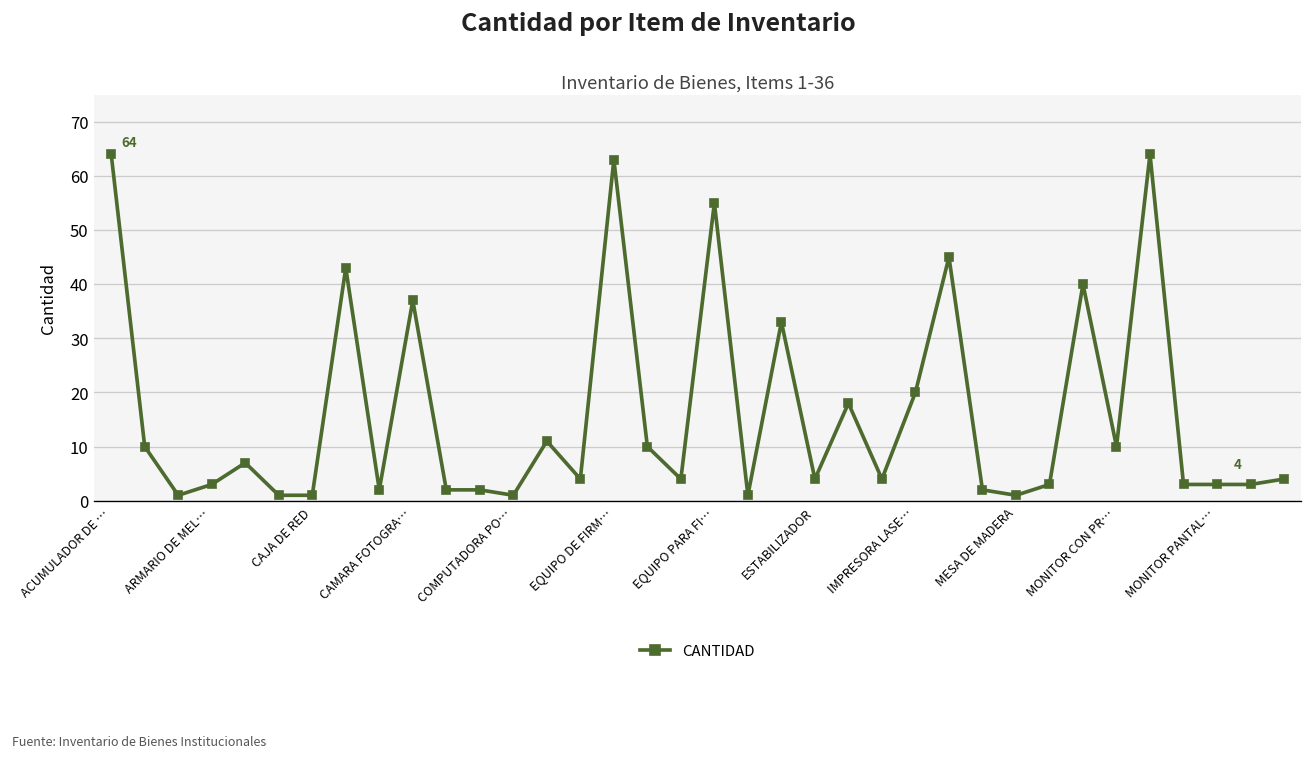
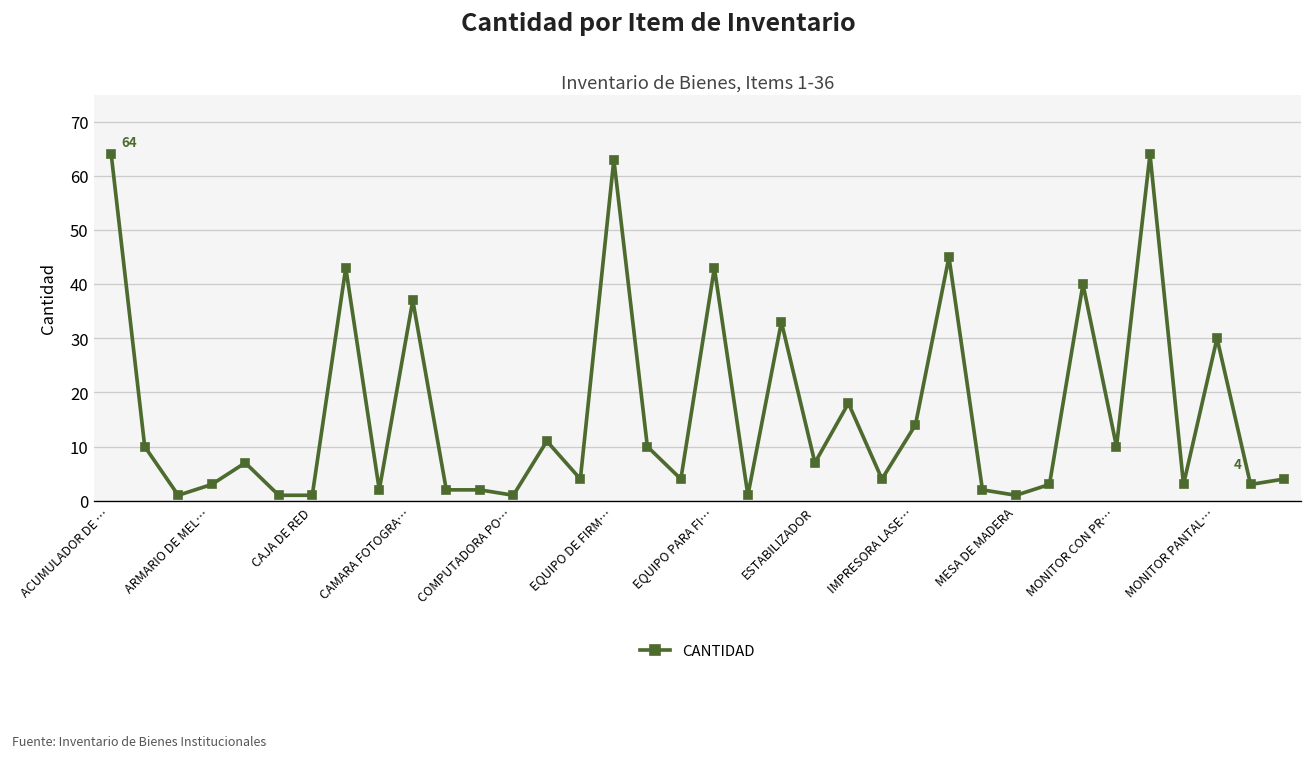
EQUIPO PARA FI…: 55 -> 43
ESTABILIZADOR: 4 -> 7
IMPRESORA LASE…: 20 -> 14
MONITOR PANTAL…: 3 -> 30
